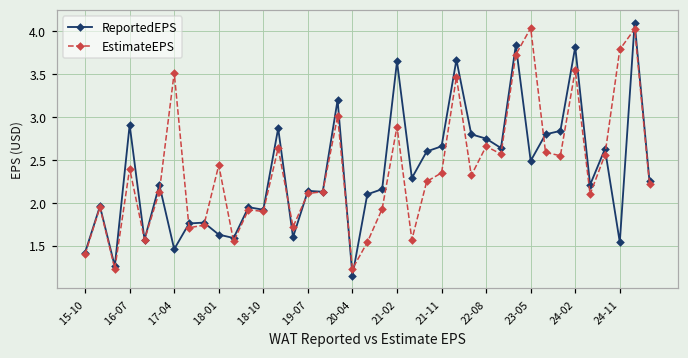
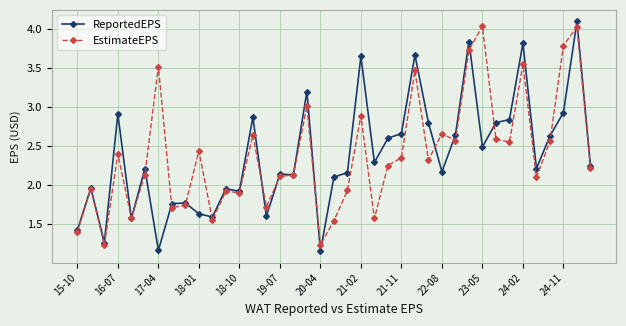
ReportedEPS, 17-04: 1.5 -> 1.2
ReportedEPS, 22-08: 2.8 -> 2.2
ReportedEPS, 24-11: 1.5 -> 2.9
